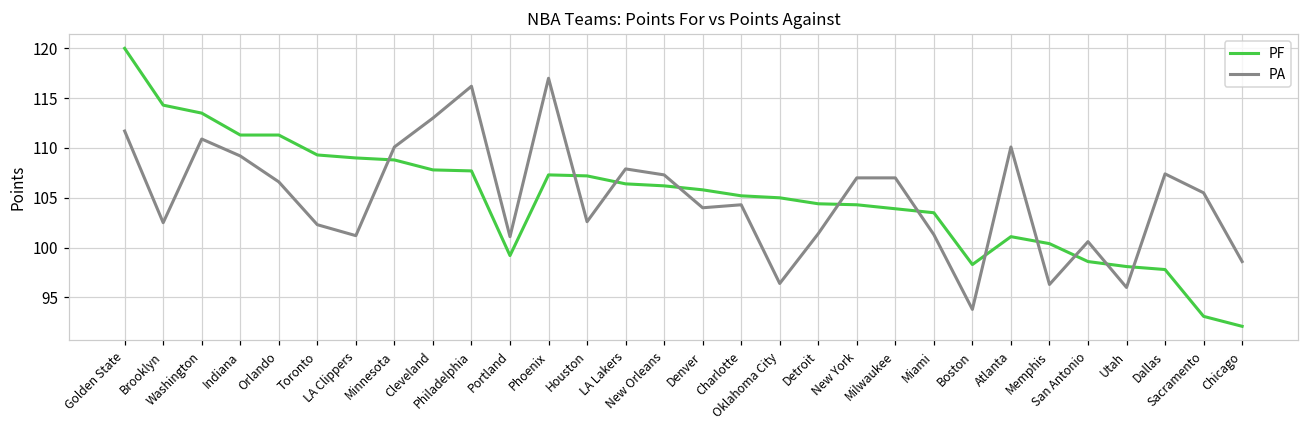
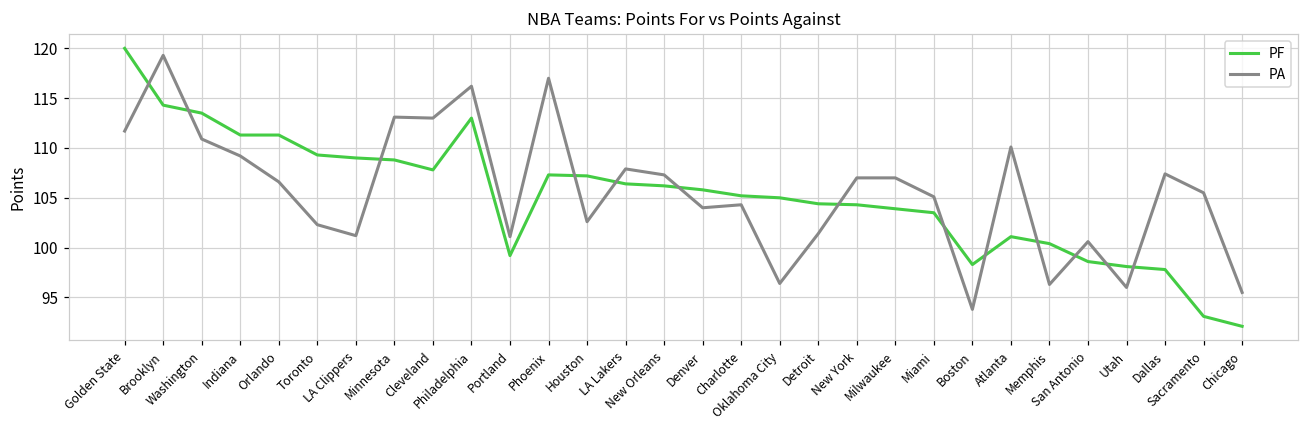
PA, Brooklyn: 103 -> 119
PA, Minnesota: 110 -> 113
PF, Philadelphia: 108 -> 113
PA, Miami: 101 -> 105
PA, Chicago: 99 -> 96
